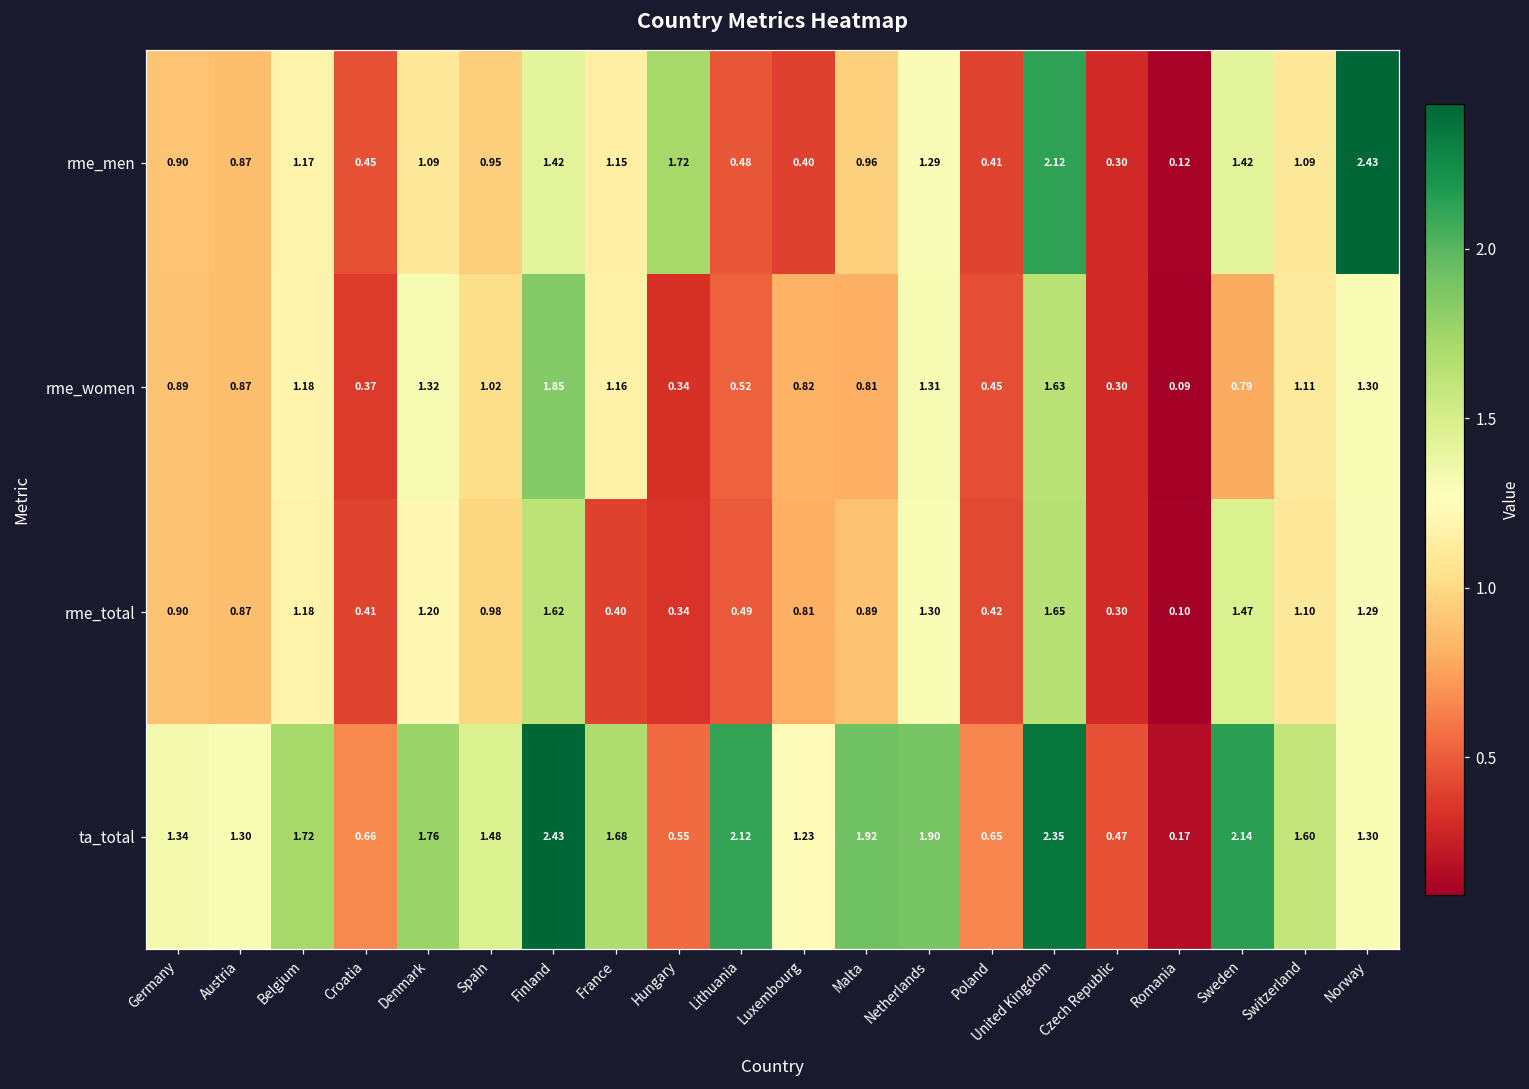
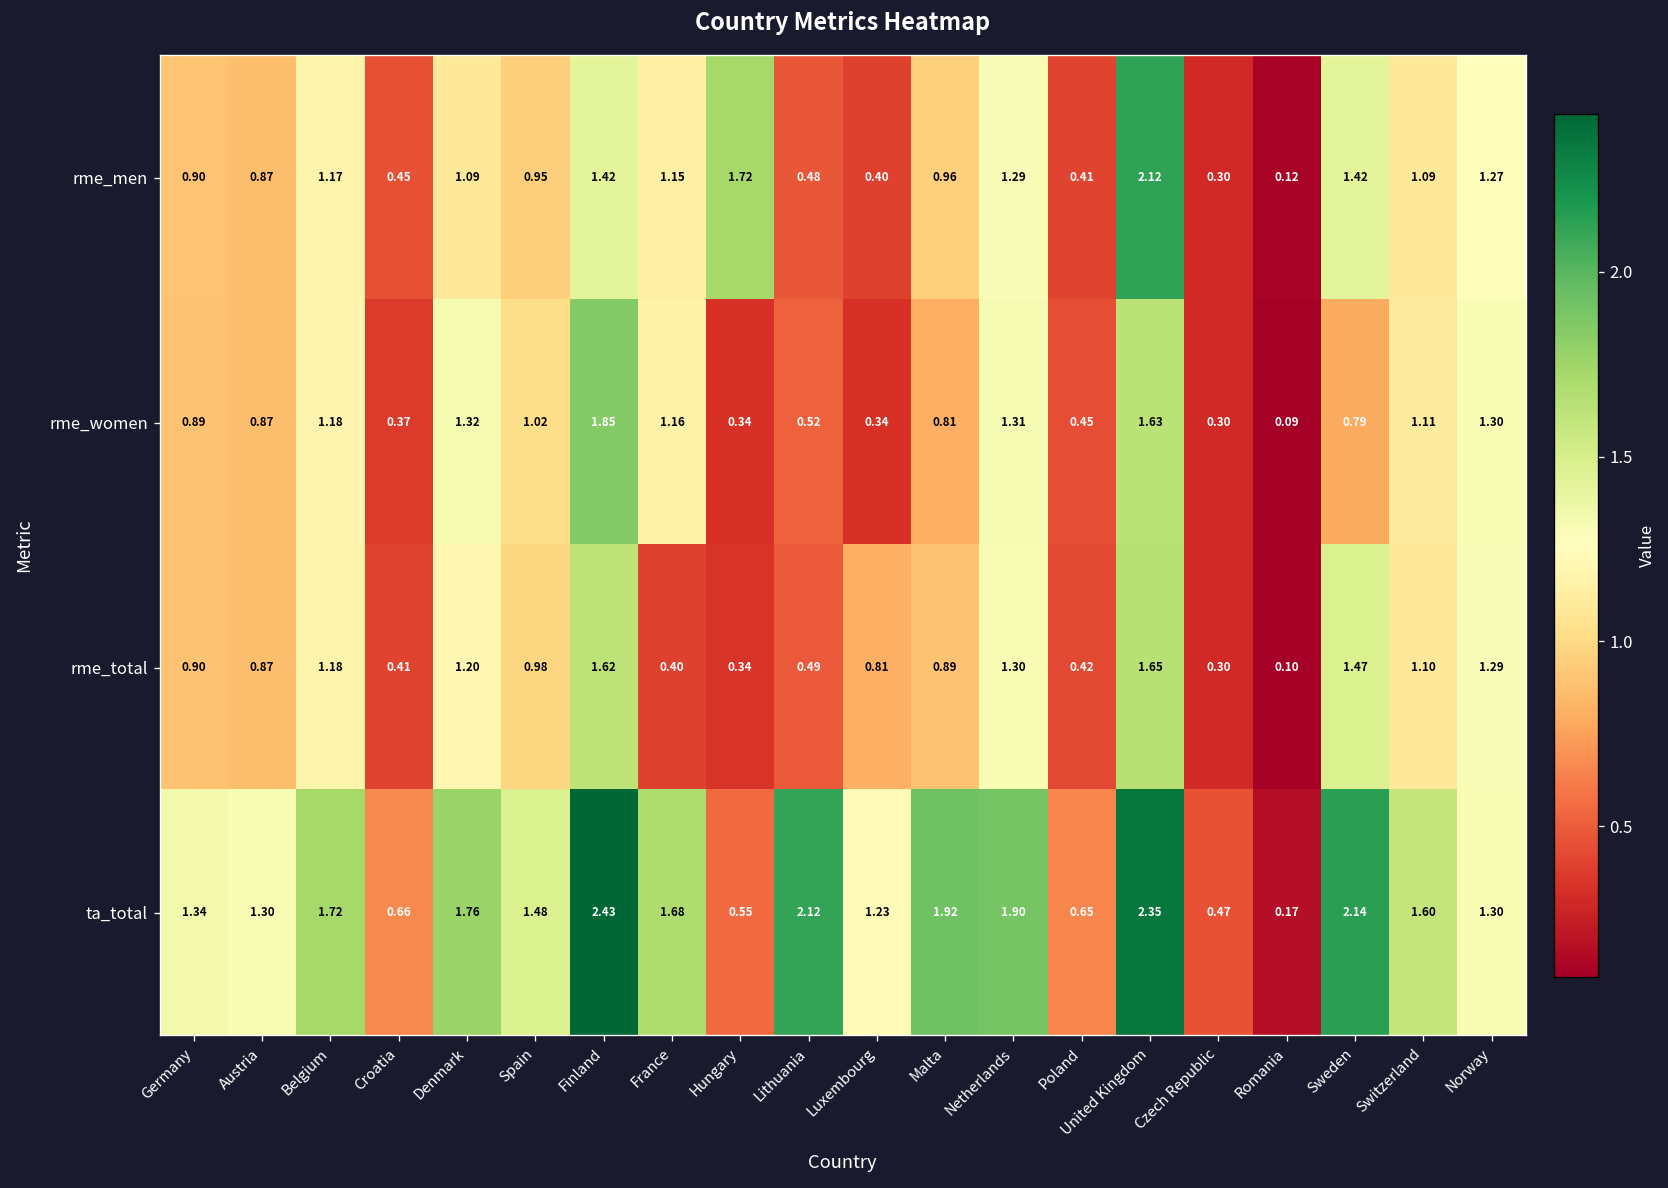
rme_men, Norway: 2.43 -> 1.27
rme_women, Luxembourg: 0.82 -> 0.34
